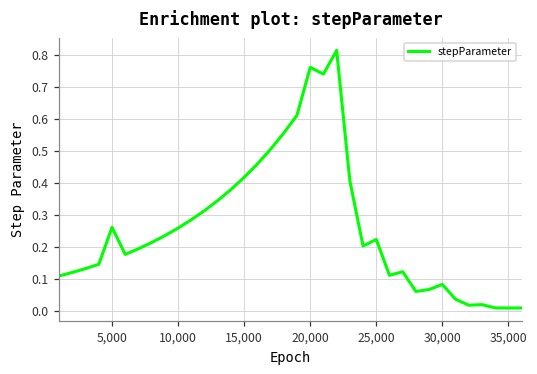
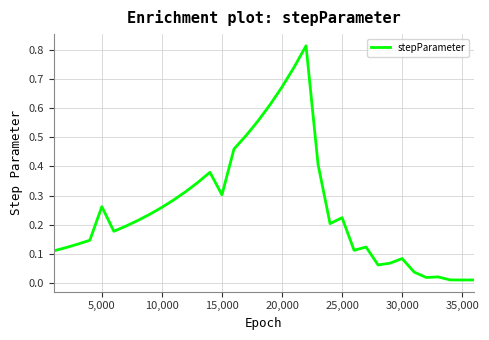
15,000: 0.42 -> 0.30
20,000: 0.76 -> 0.67
